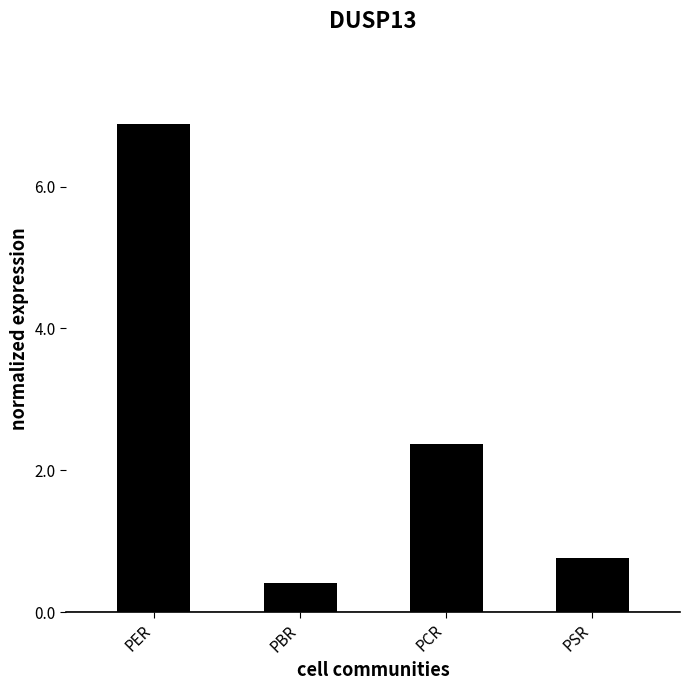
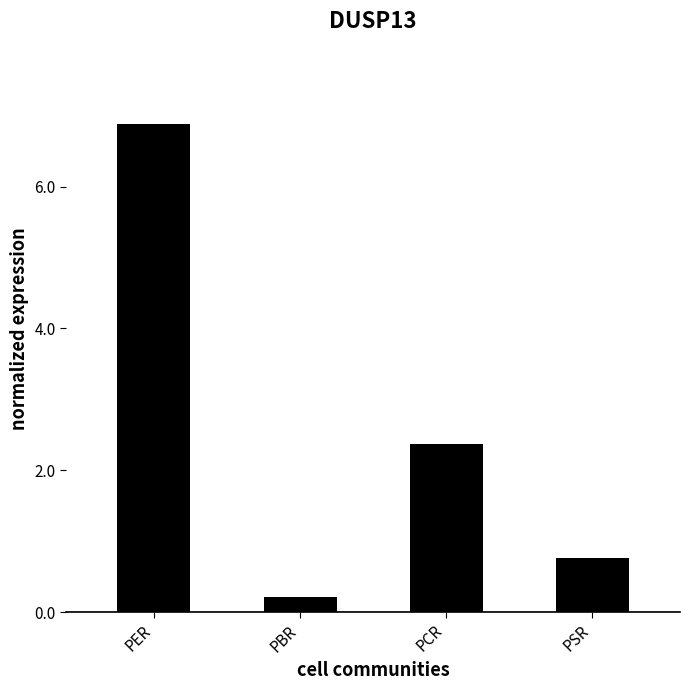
PBR: 0.4 -> 0.2
